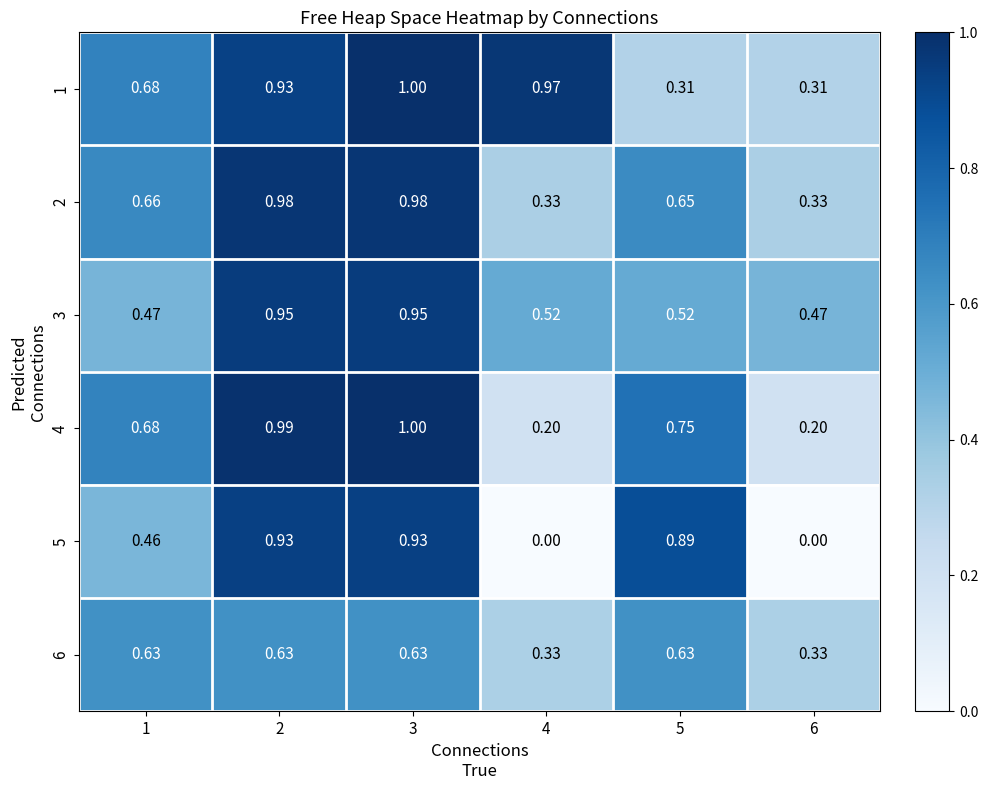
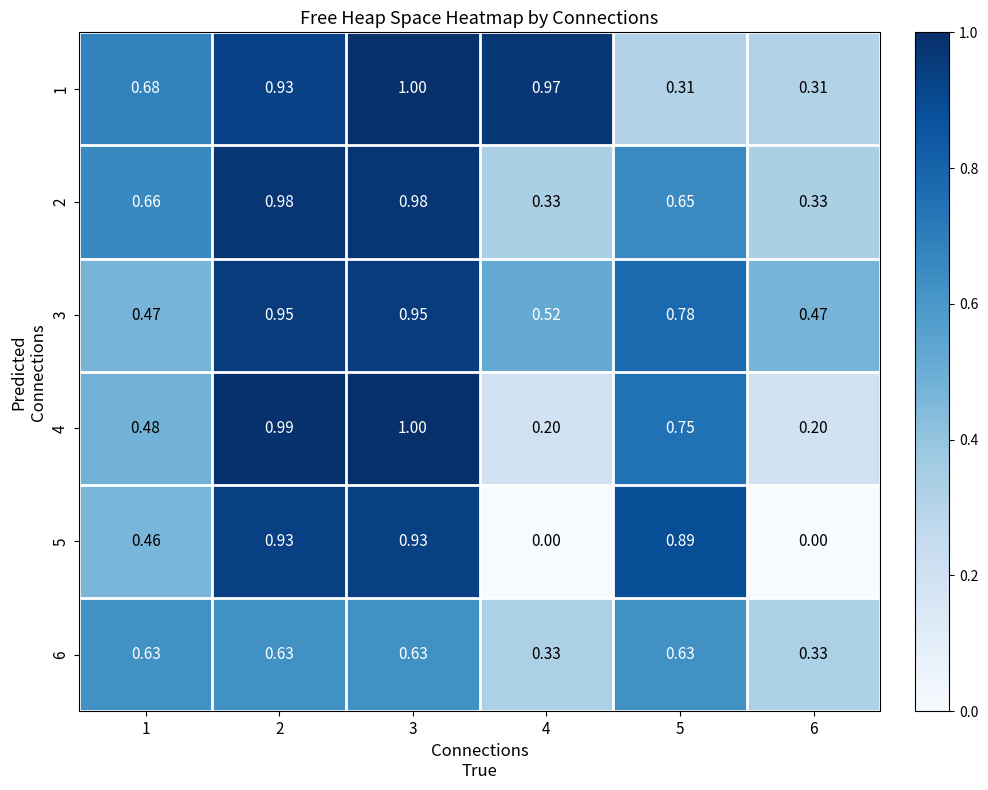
3, 5: 0.52 -> 0.78
4, 1: 0.68 -> 0.48
